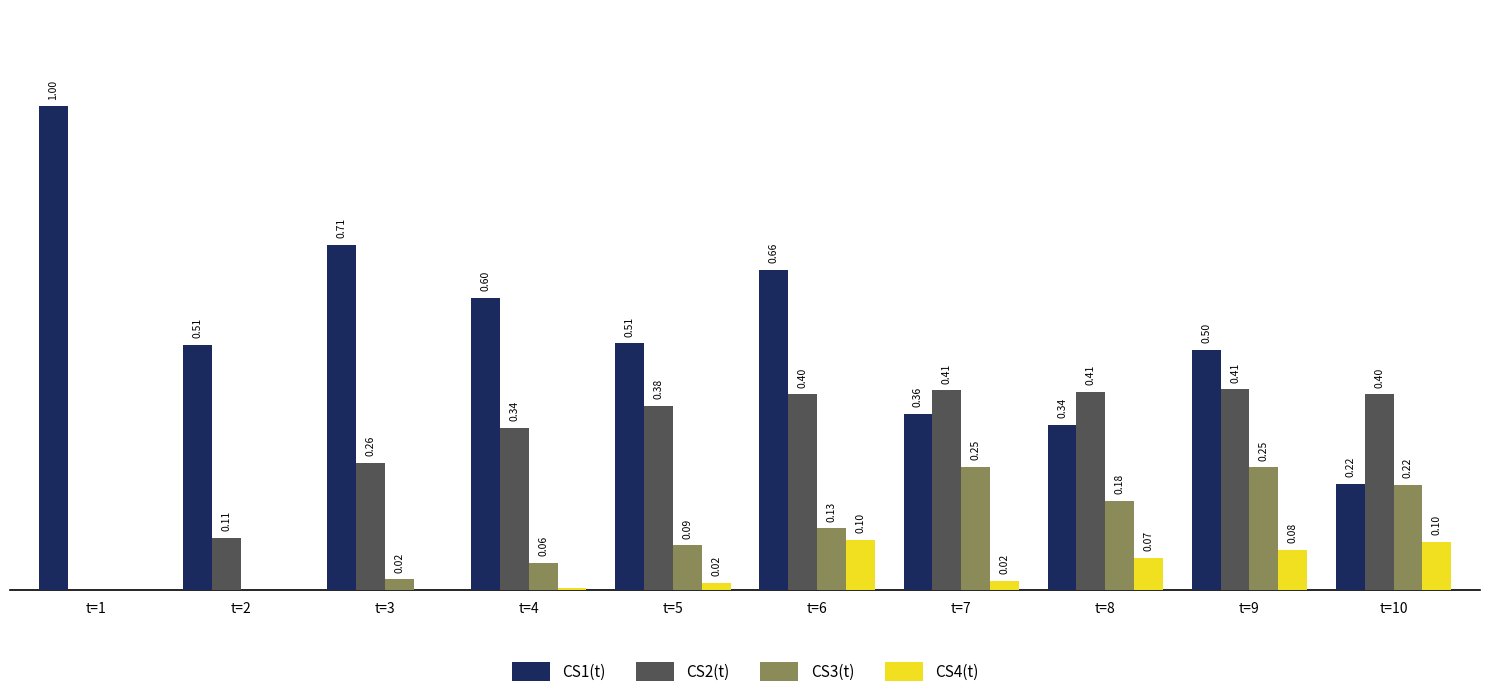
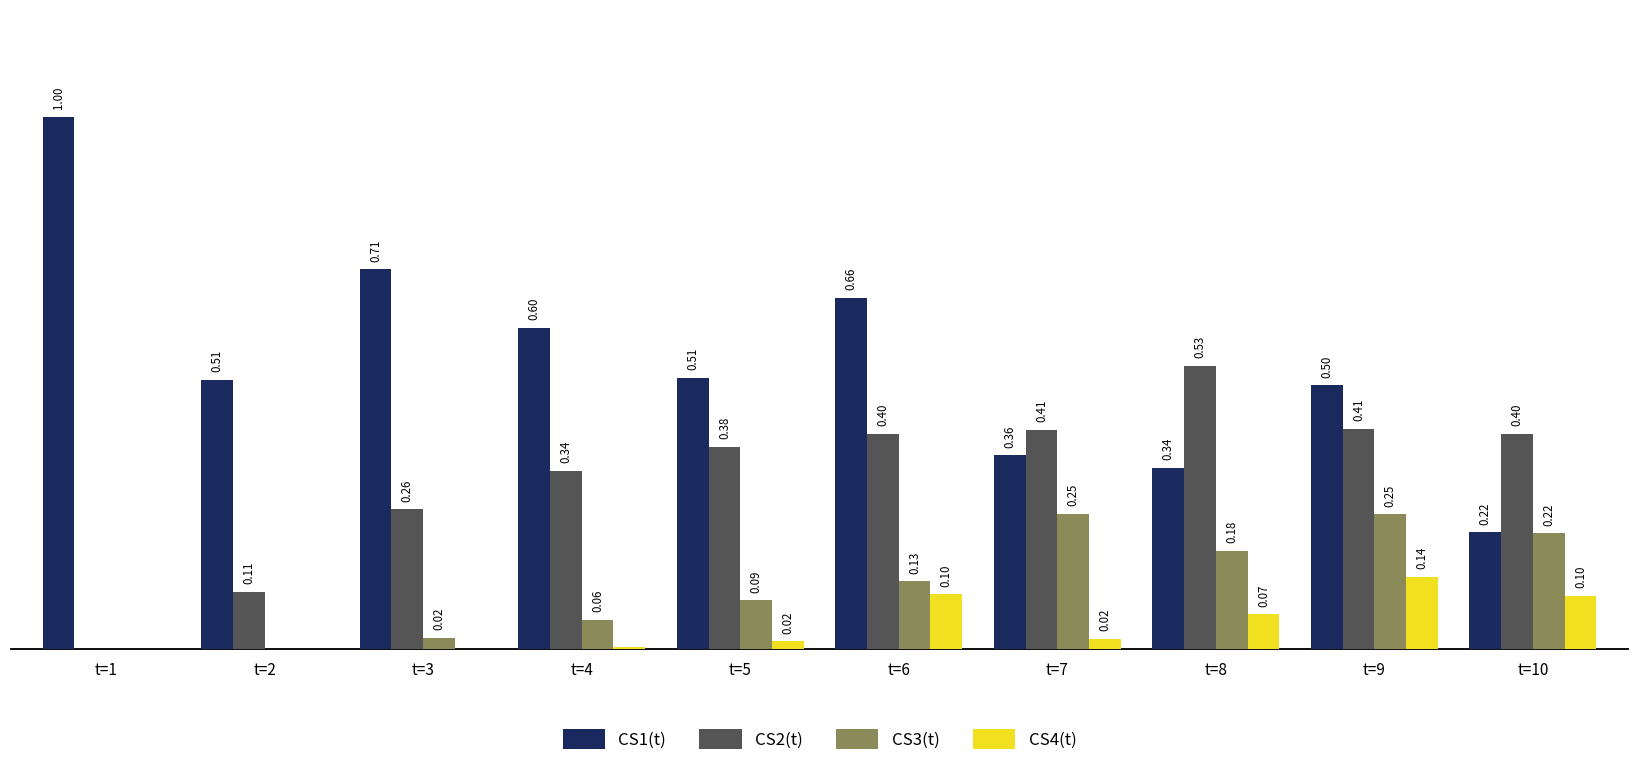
CS2(t), t=8: 0.41 -> 0.53
CS4(t), t=9: 0.08 -> 0.14
